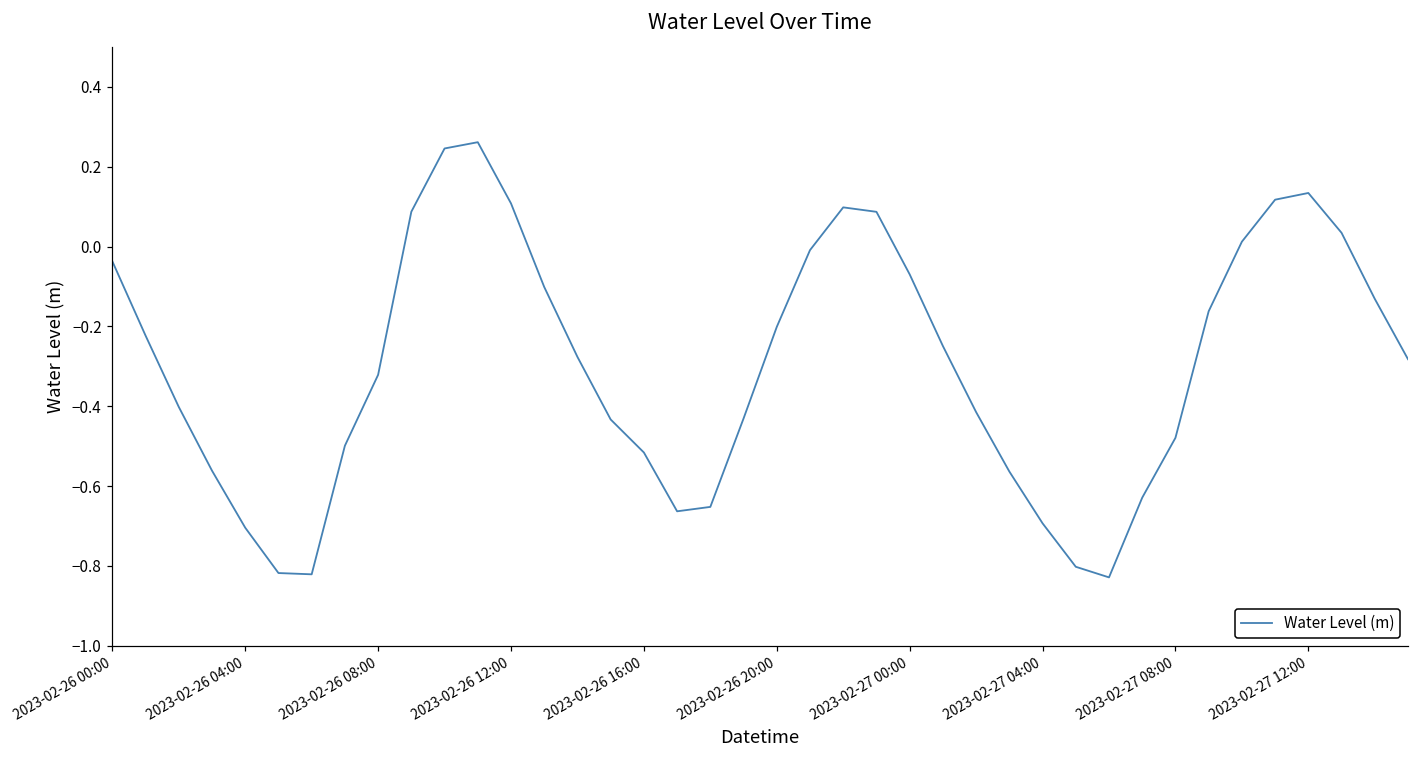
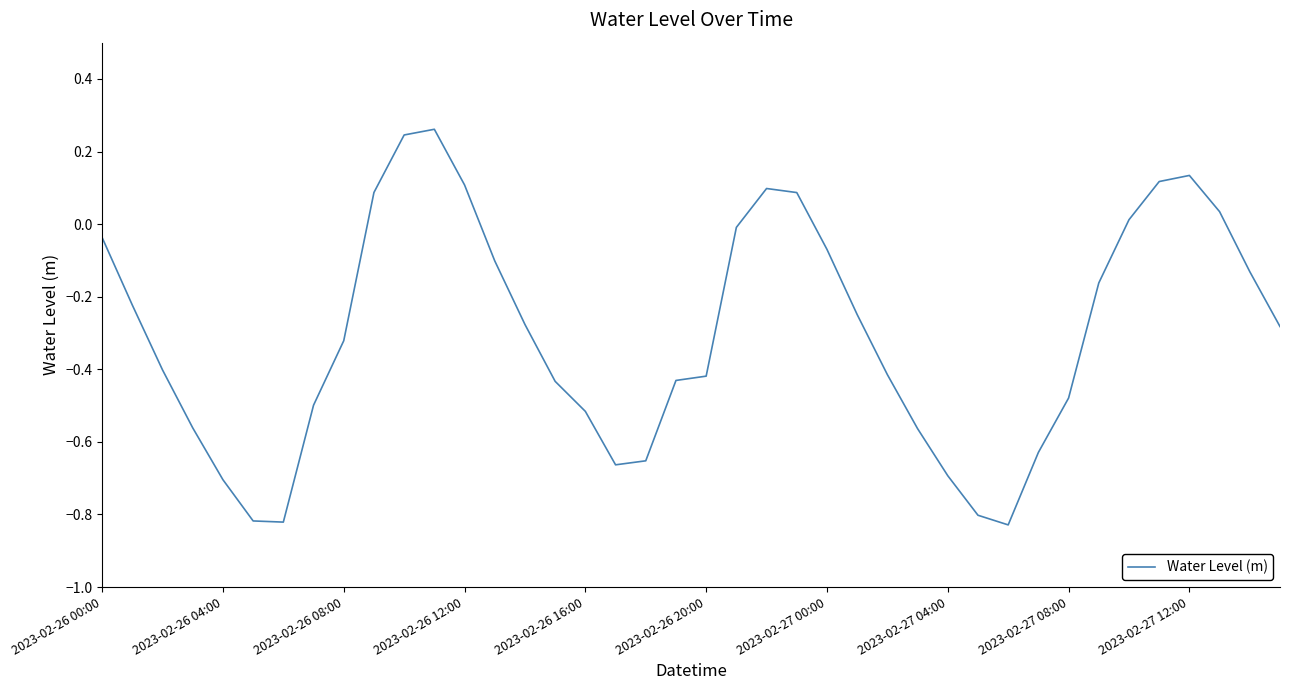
2023-02-26 20:00: -0.20 -> -0.42
